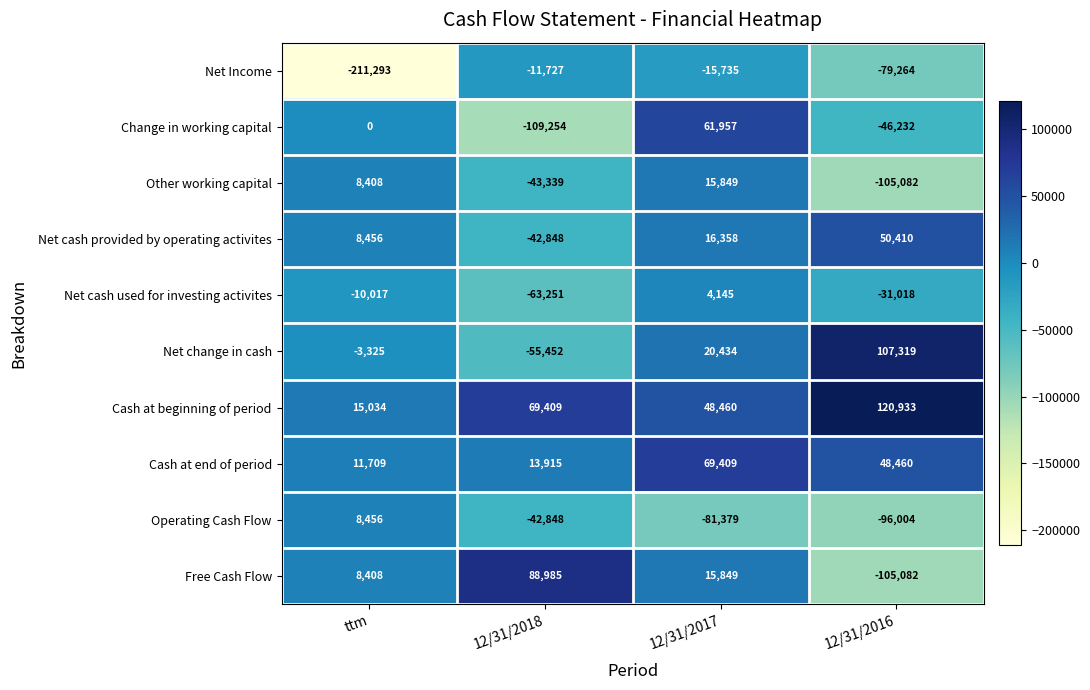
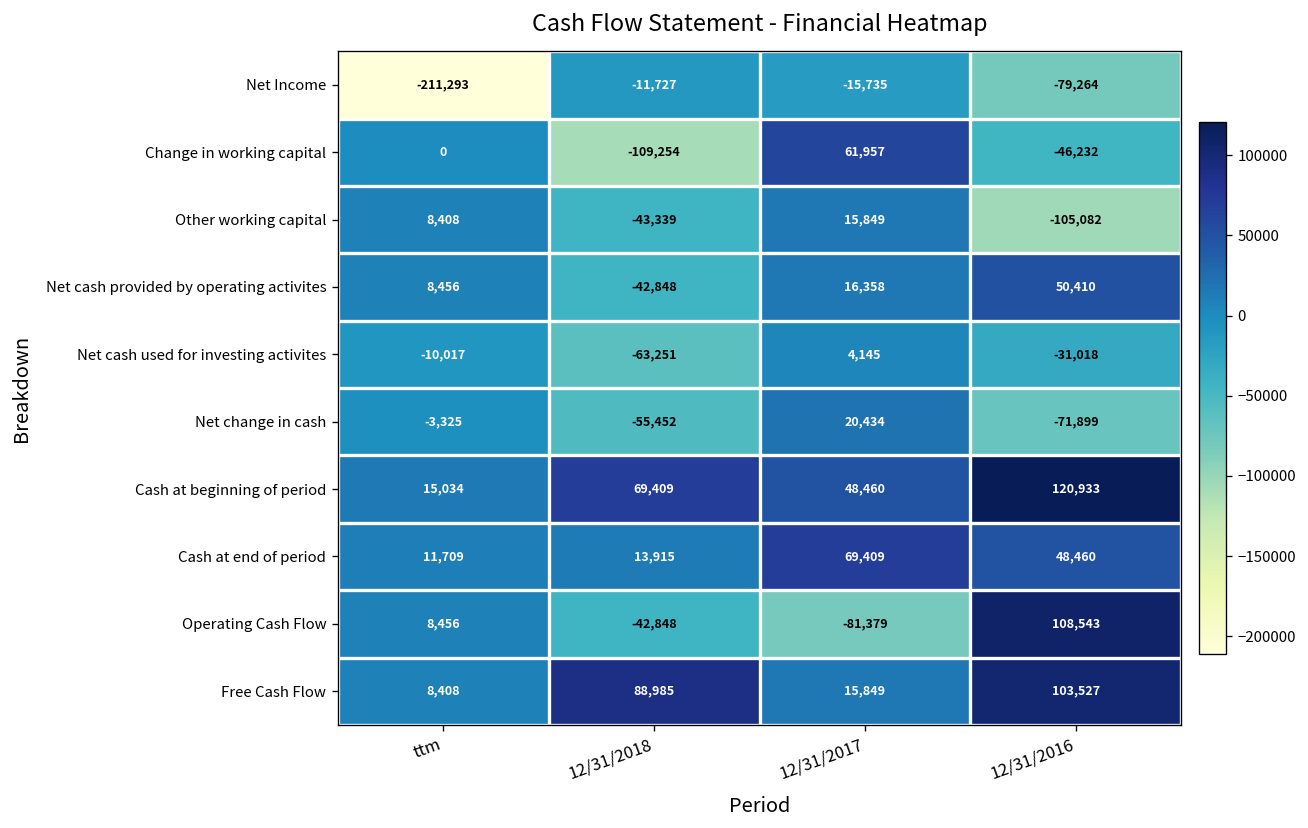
Net change in cash, 12/31/2016: 107,319 -> -71,899
Operating Cash Flow, 12/31/2016: -96,004 -> 108,543
Free Cash Flow, 12/31/2016: -105,082 -> 103,527
